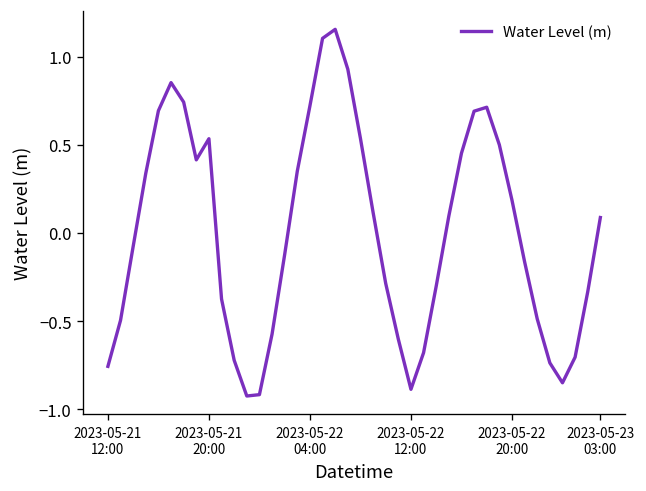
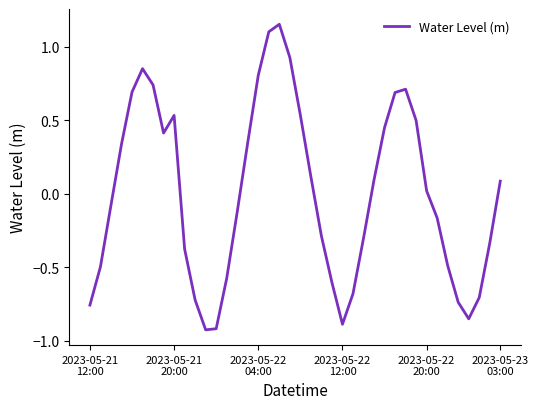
2023-05-22 04:00: 0.72 -> 0.81
2023-05-22 20:00: 0.19 -> 0.02
